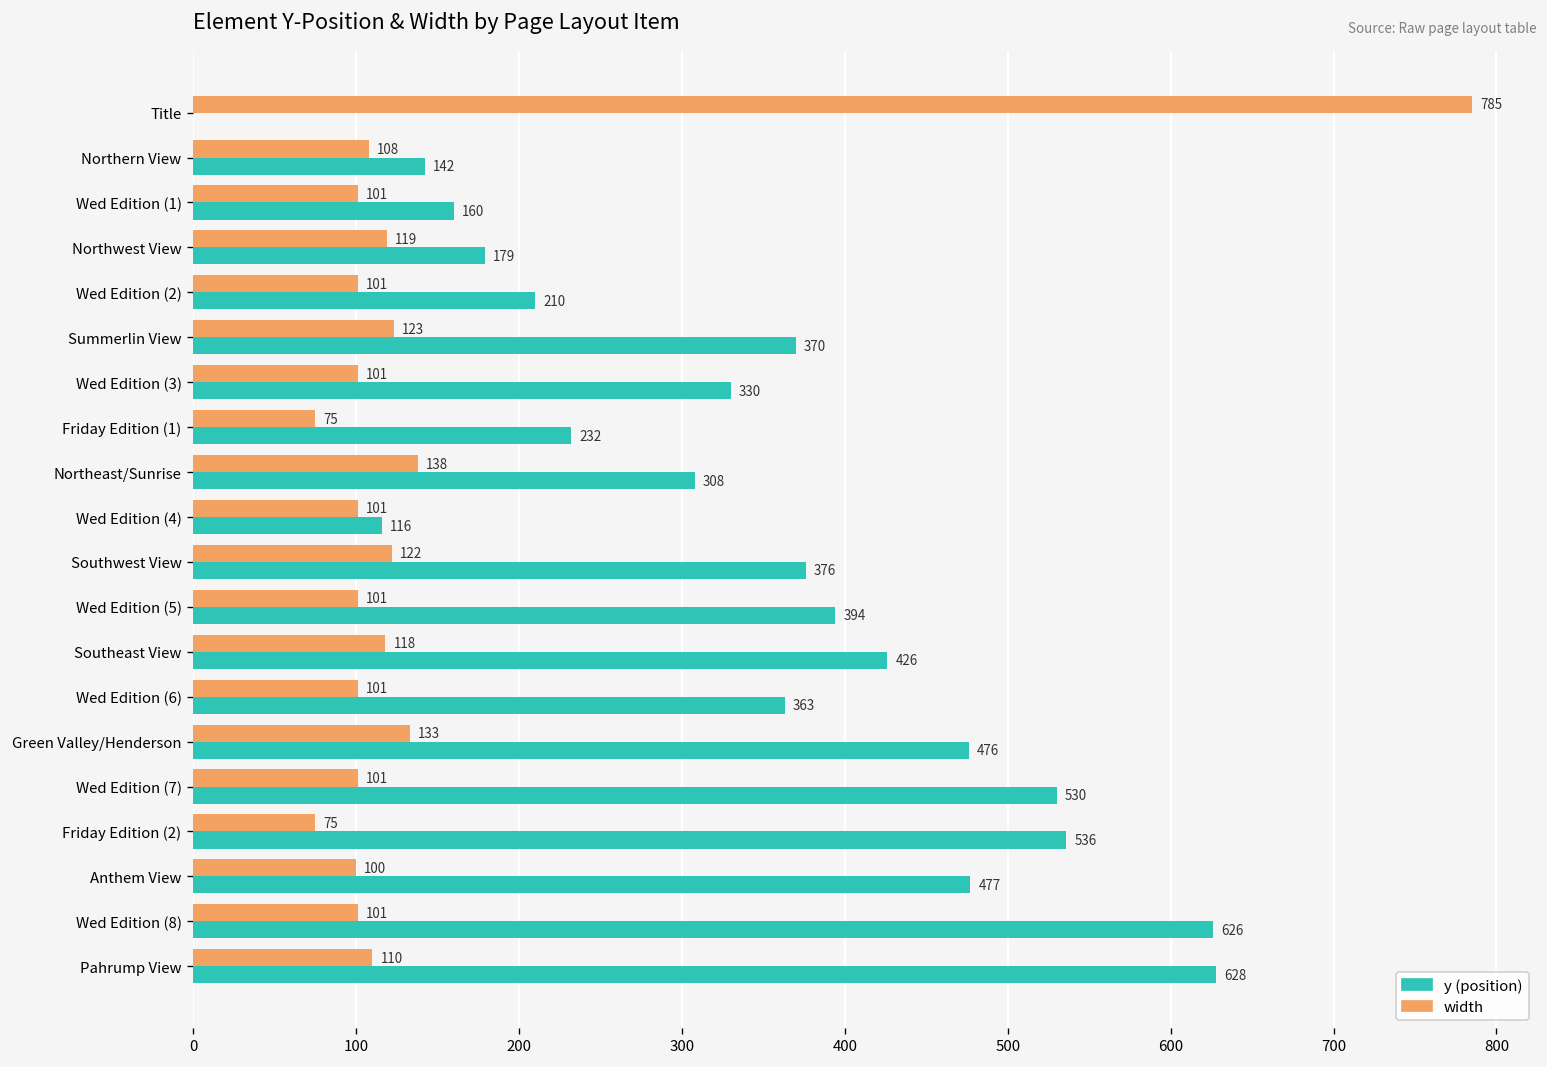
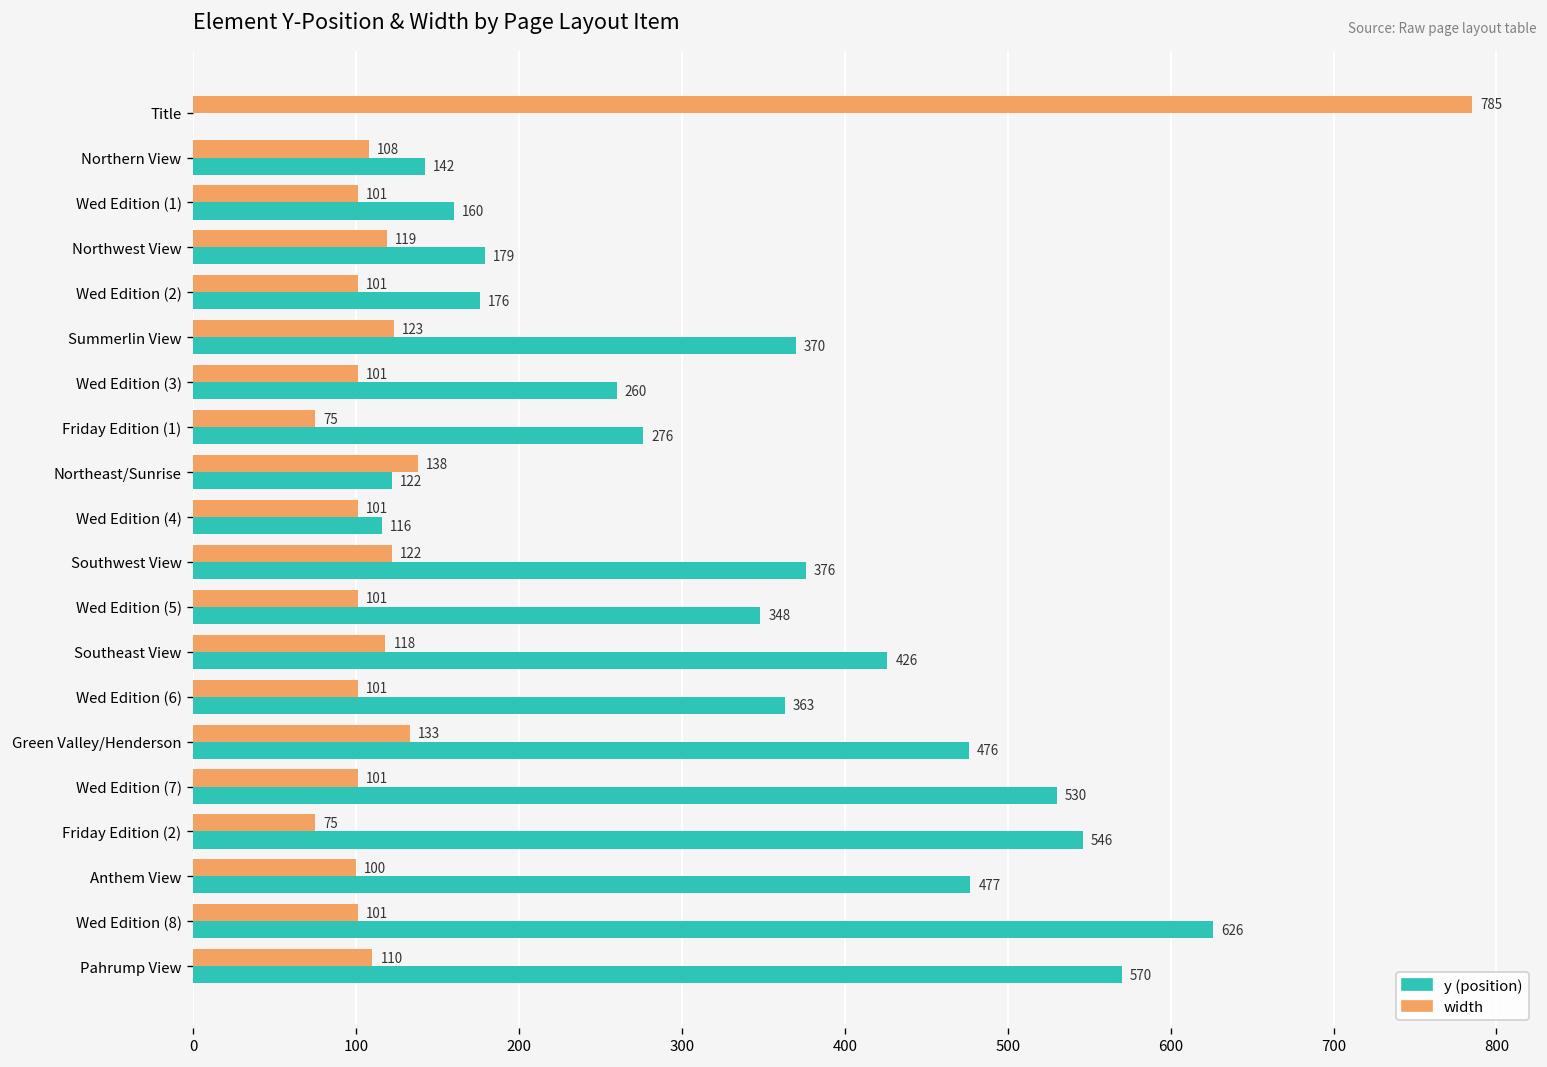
y (position), Wed Edition (2): 210 -> 176
y (position), Wed Edition (3): 330 -> 260
y (position), Friday Edition (1): 232 -> 276
y (position), Northeast/Sunrise: 308 -> 122
y (position), Wed Edition (5): 394 -> 348
y (position), Friday Edition (2): 536 -> 546
y (position), Pahrump View: 628 -> 570
